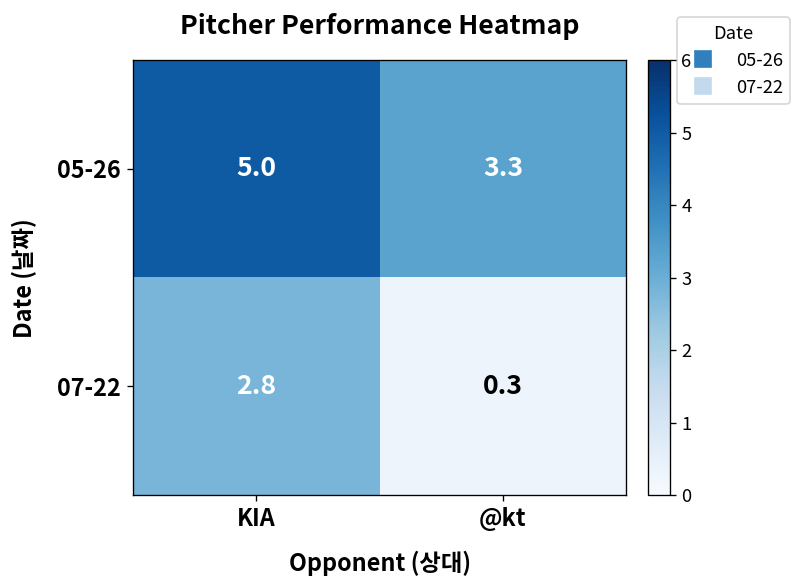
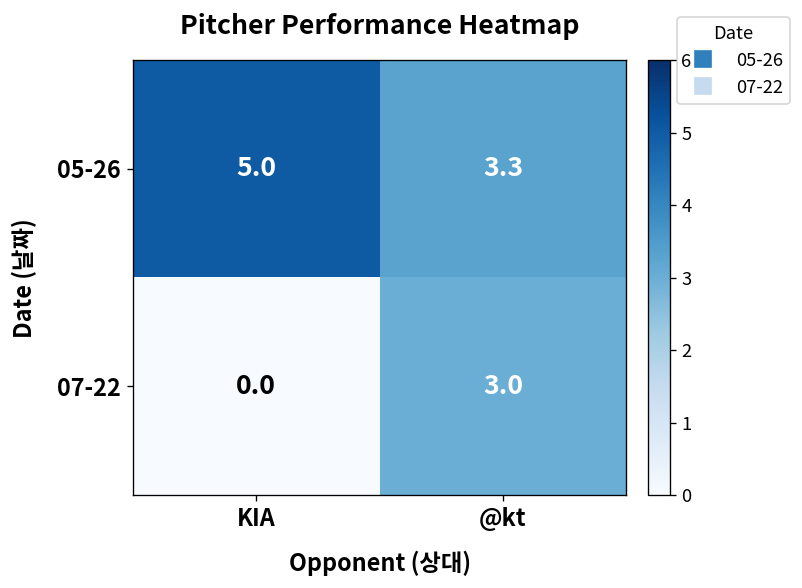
07-22, KIA: 2.8 -> 0.0
07-22, @kt: 0.3 -> 3.0
